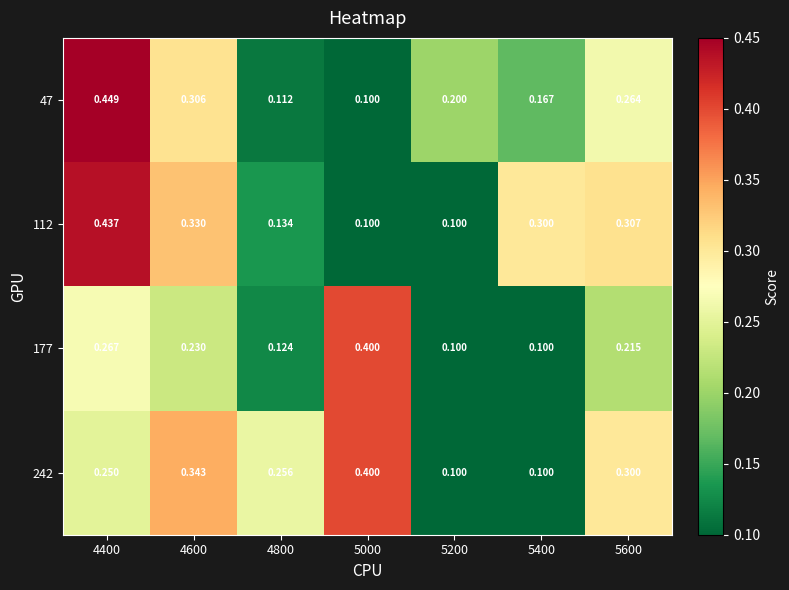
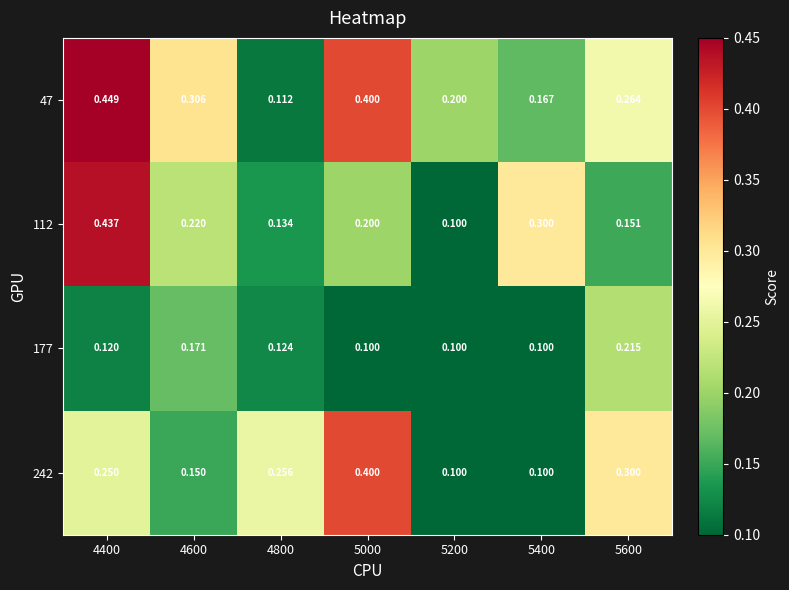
47, 5000: 0.100 -> 0.400
112, 4600: 0.330 -> 0.220
112, 5000: 0.100 -> 0.200
112, 5600: 0.307 -> 0.151
177, 4400: 0.267 -> 0.120
177, 4600: 0.230 -> 0.171
177, 5000: 0.400 -> 0.100
242, 4600: 0.343 -> 0.150
